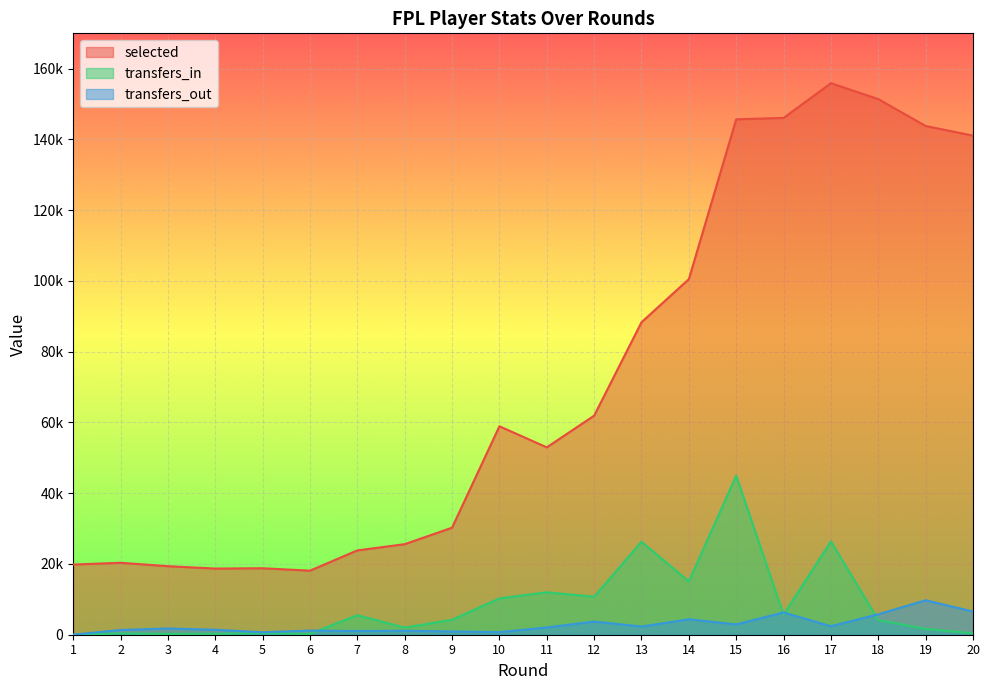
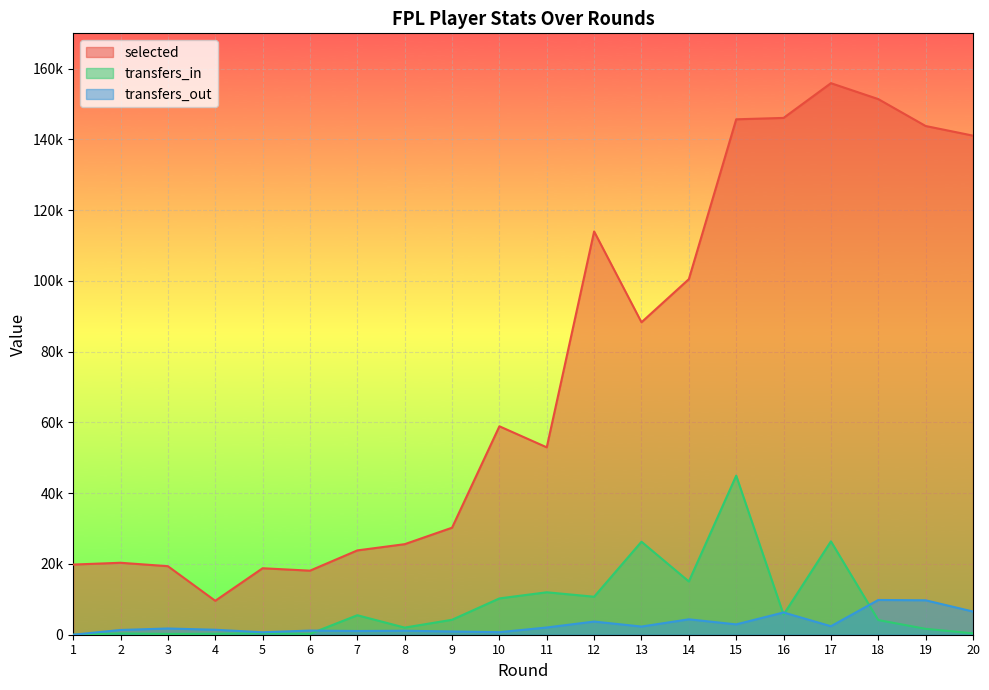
selected, 4: 19000 -> 10000
selected, 12: 62000 -> 114000
transfers_out, 18: 6000 -> 10000
